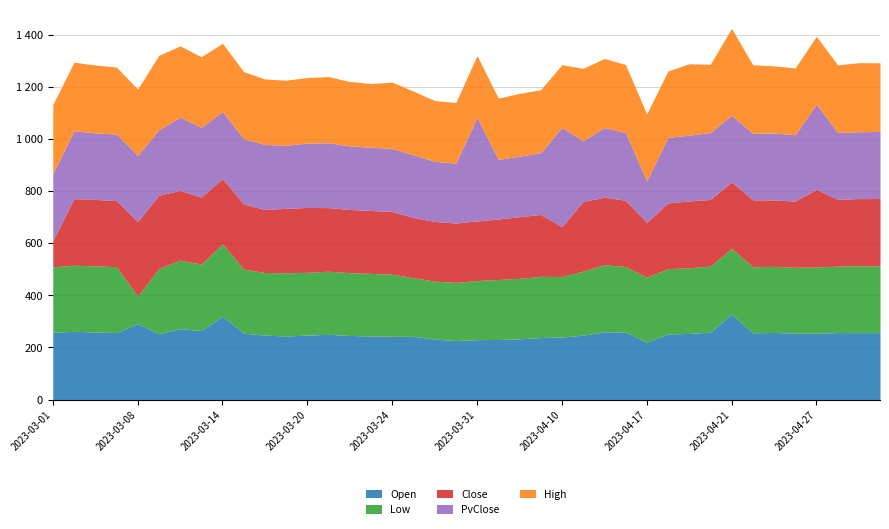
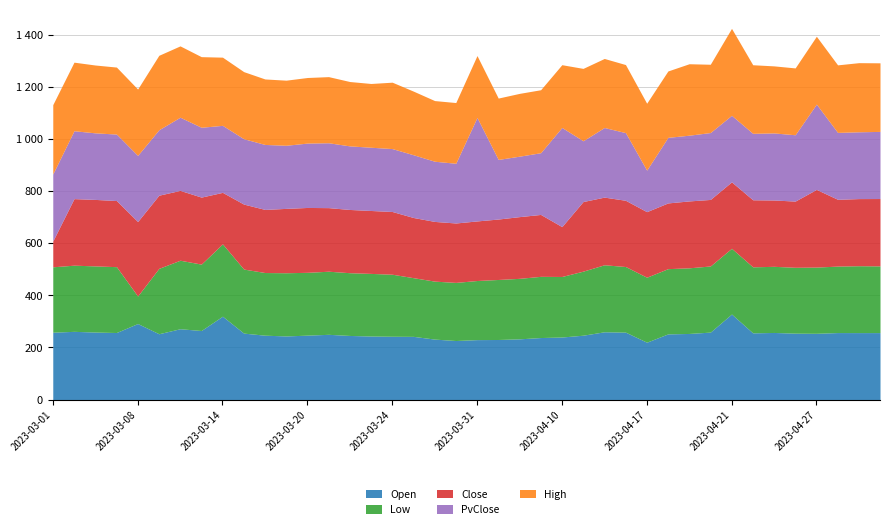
Close, 2023-03-14: 250 -> 200
Close, 2023-04-17: 210 -> 250
